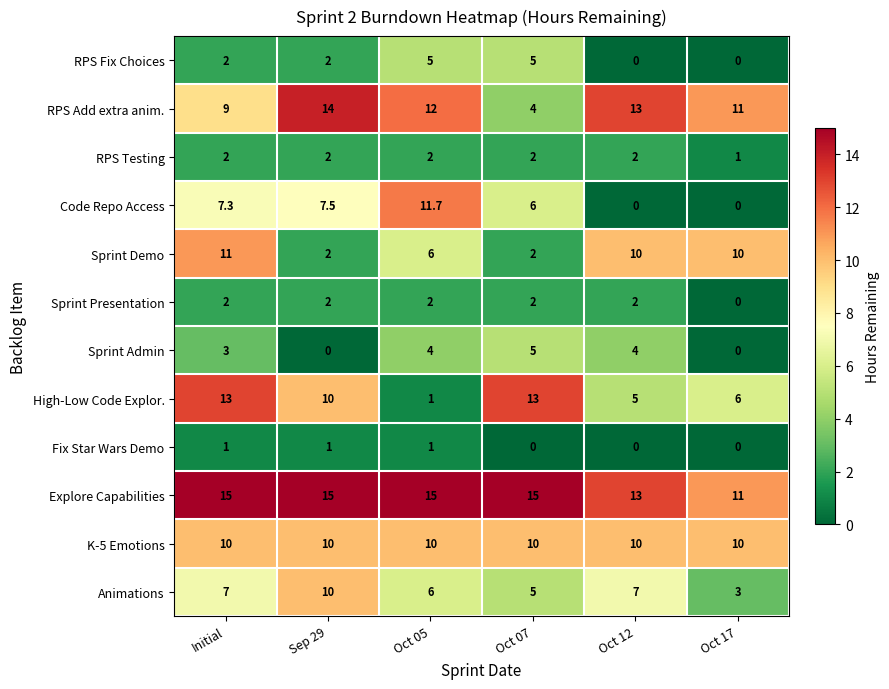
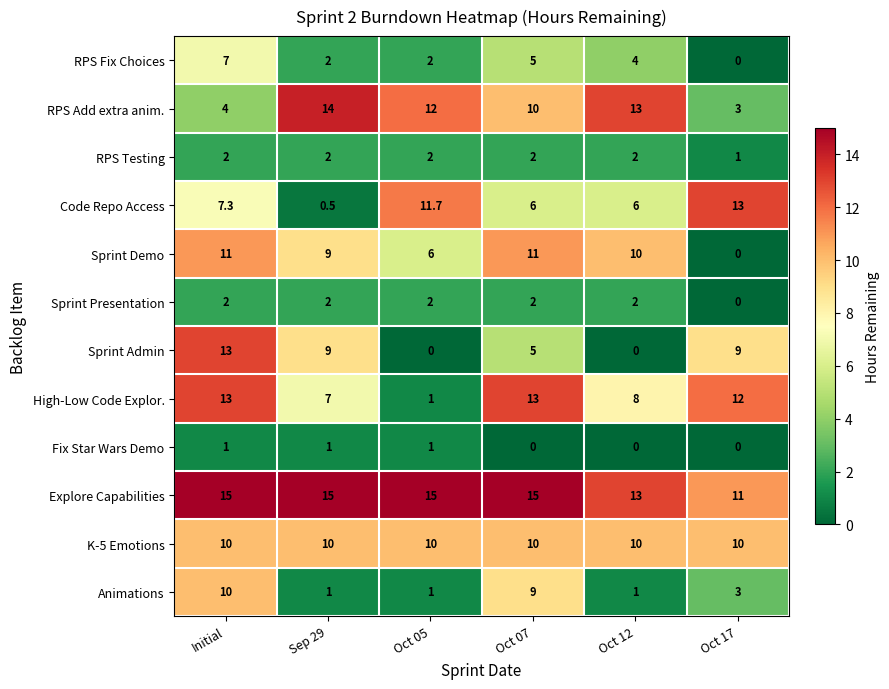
RPS Fix Choices, Initial: 2 -> 7
RPS Fix Choices, Oct 05: 5 -> 2
RPS Fix Choices, Oct 12: 0 -> 4
RPS Add extra anim., Initial: 9 -> 4
RPS Add extra anim., Oct 07: 4 -> 10
RPS Add extra anim., Oct 17: 11 -> 3
Code Repo Access, Sep 29: 7.5 -> 0.5
Code Repo Access, Oct 12: 0 -> 6
Code Repo Access, Oct 17: 0 -> 13
Sprint Demo, Sep 29: 2 -> 9
Sprint Demo, Oct 07: 2 -> 11
Sprint Demo, Oct 17: 10 -> 0
Sprint Admin, Initial: 3 -> 13
Sprint Admin, Sep 29: 0 -> 9
Sprint Admin, Oct 05: 4 -> 0
Sprint Admin, Oct 12: 4 -> 0
Sprint Admin, Oct 17: 0 -> 9
High-Low Code Explor., Sep 29: 10 -> 7
High-Low Code Explor., Oct 12: 5 -> 8
High-Low Code Explor., Oct 17: 6 -> 12
Animations, Initial: 7 -> 10
Animations, Sep 29: 10 -> 1
Animations, Oct 05: 6 -> 1
Animations, Oct 07: 5 -> 9
Animations, Oct 12: 7 -> 1
